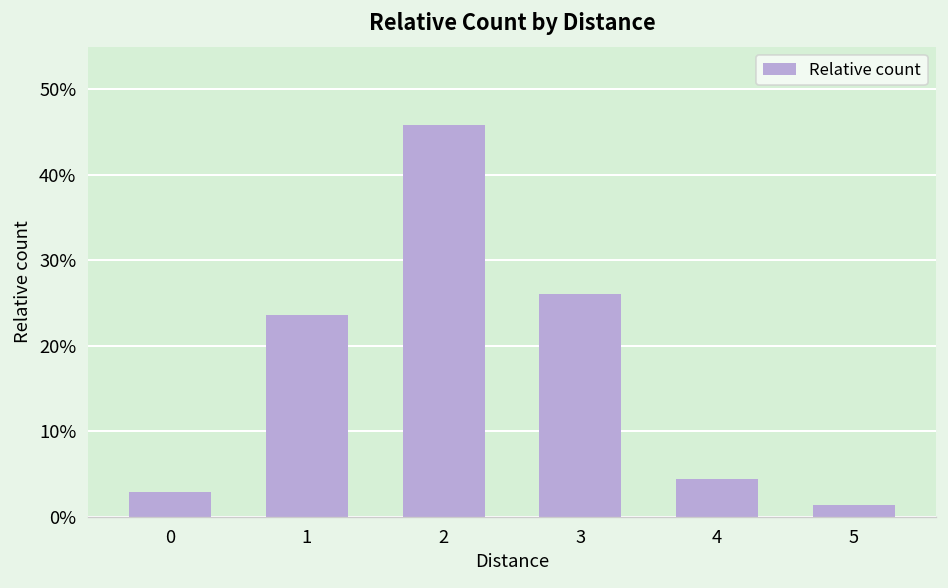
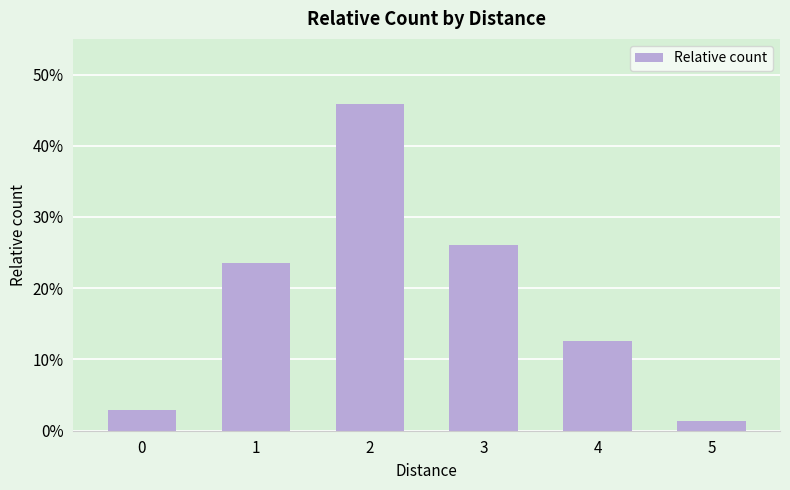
4: 4% -> 13%
